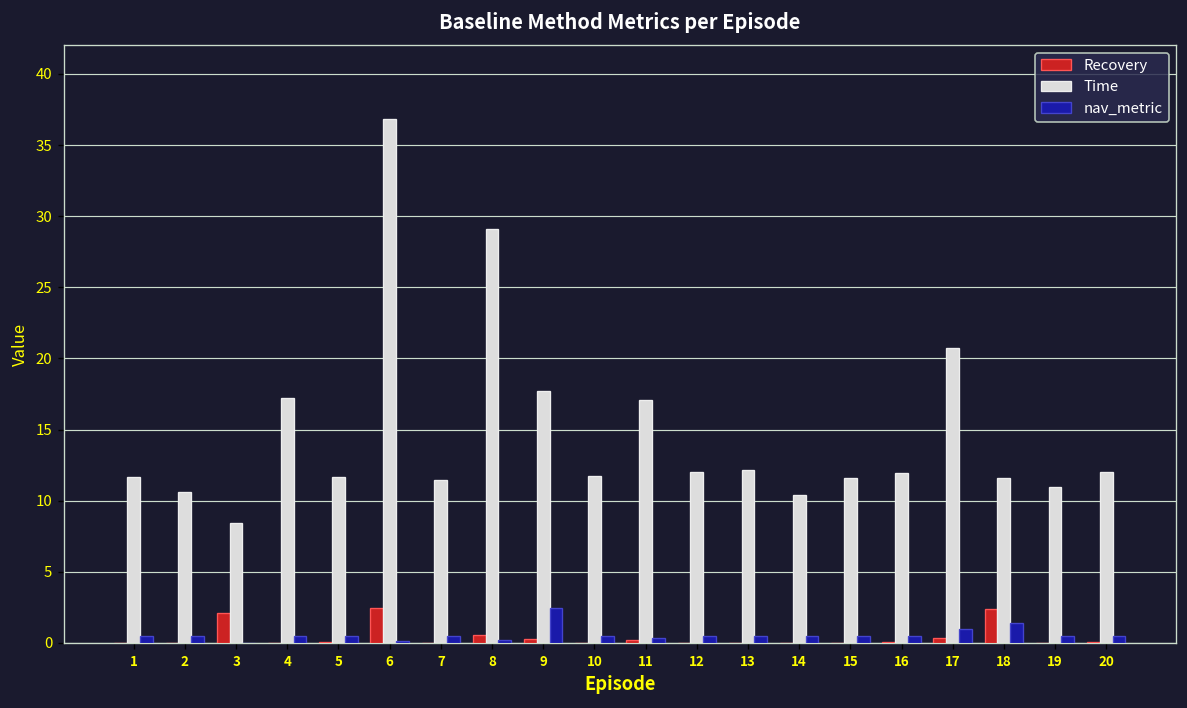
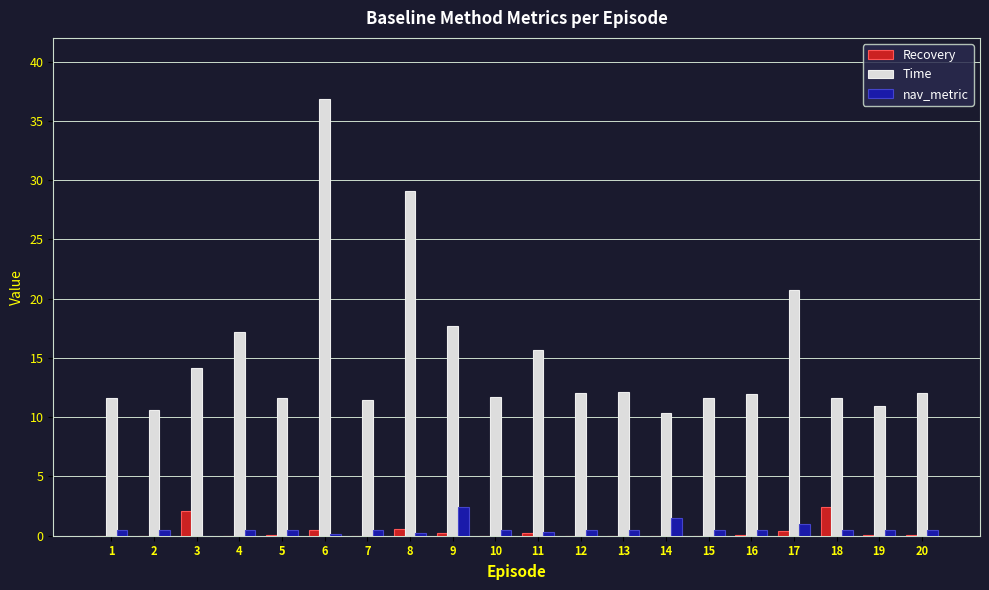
Time, 3: 8.4 -> 14.1
Recovery, 6: 2.5 -> 0.5
Time, 11: 17.1 -> 15.7
nav_metric, 14: 0.5 -> 1.5
nav_metric, 18: 1.4 -> 0.5
